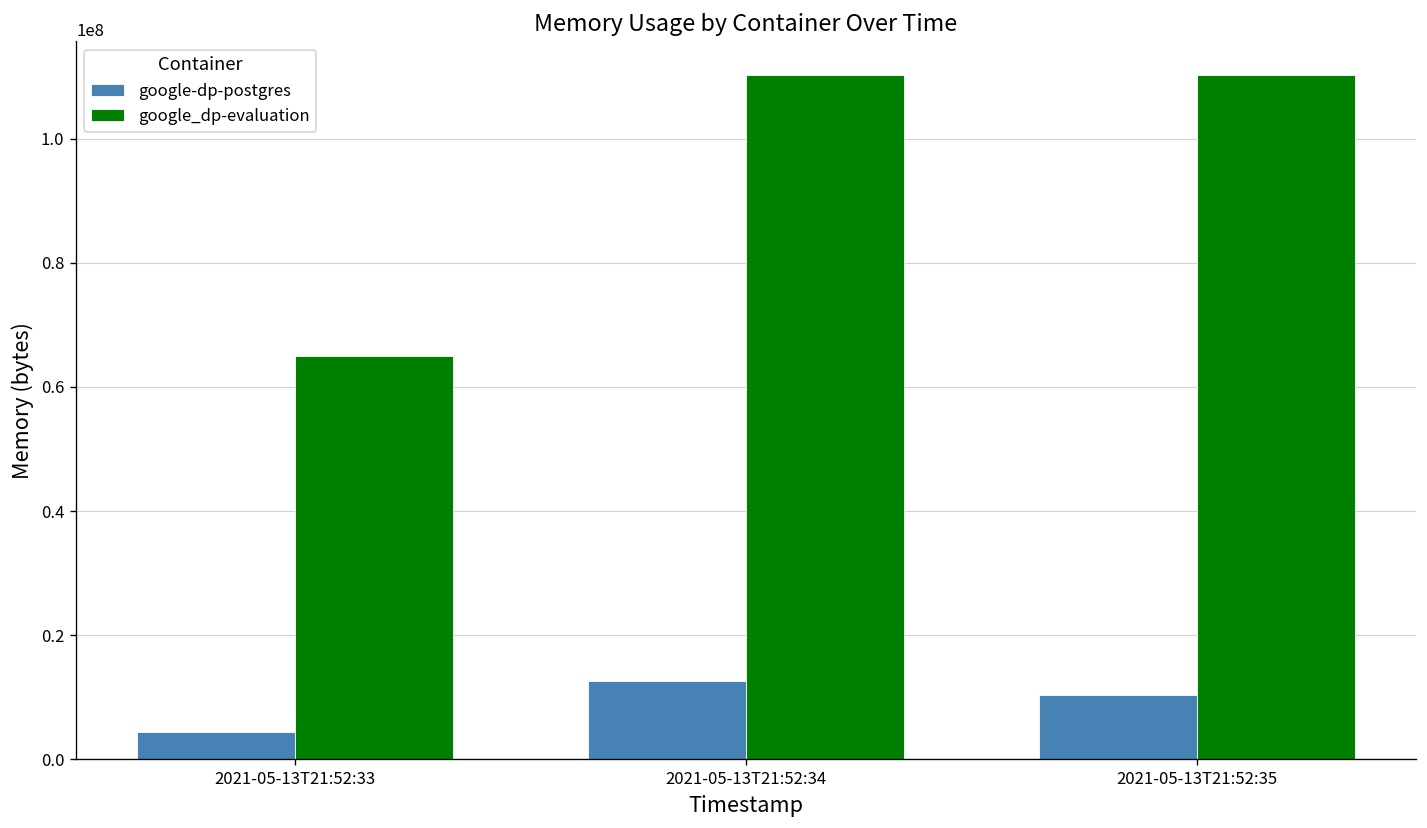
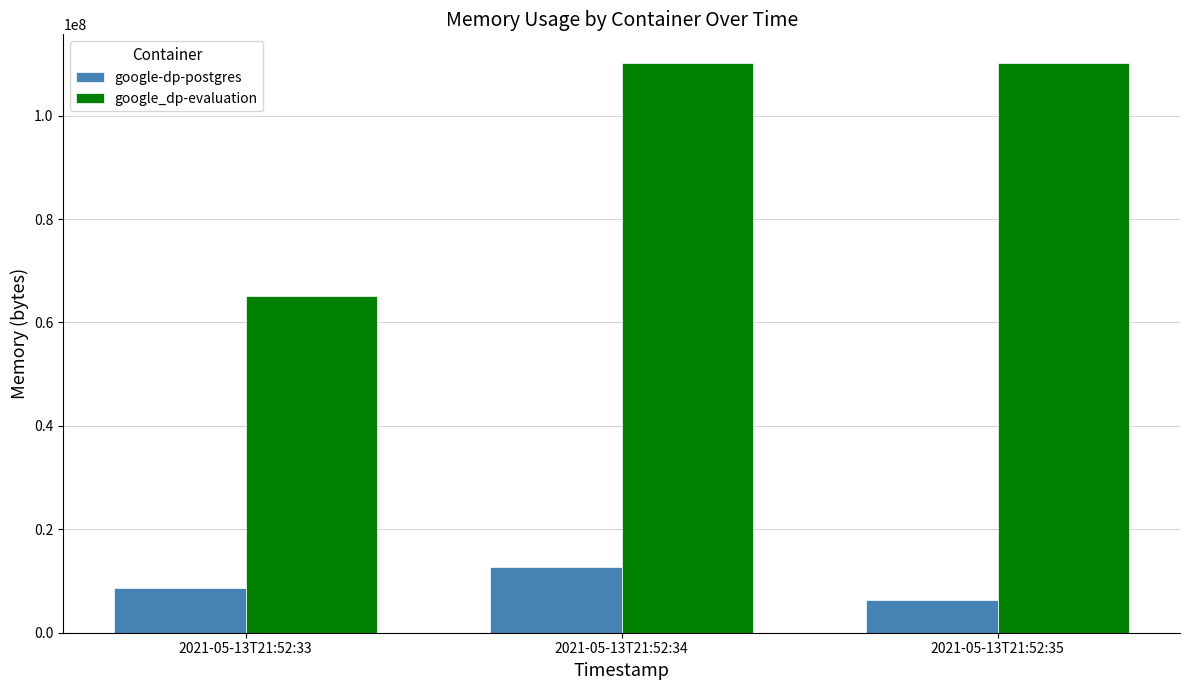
google-dp-postgres, 2021-05-13T21:52:33: 4000000 -> 9000000
google-dp-postgres, 2021-05-13T21:52:35: 10000000 -> 6000000
